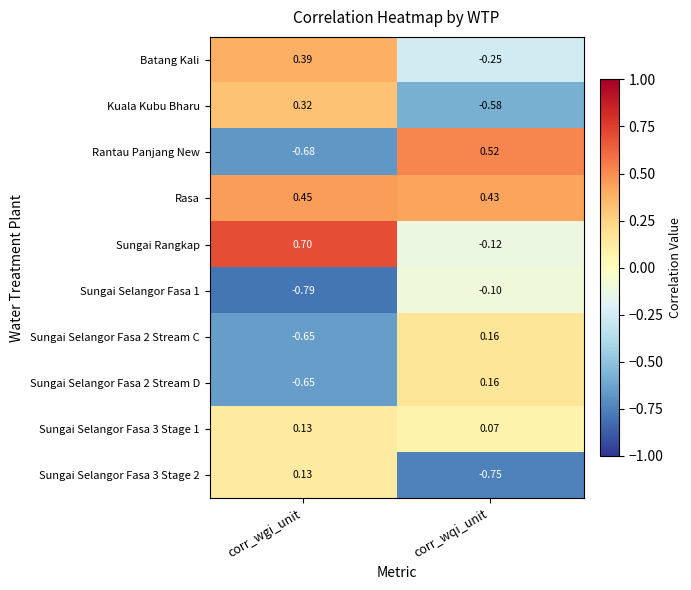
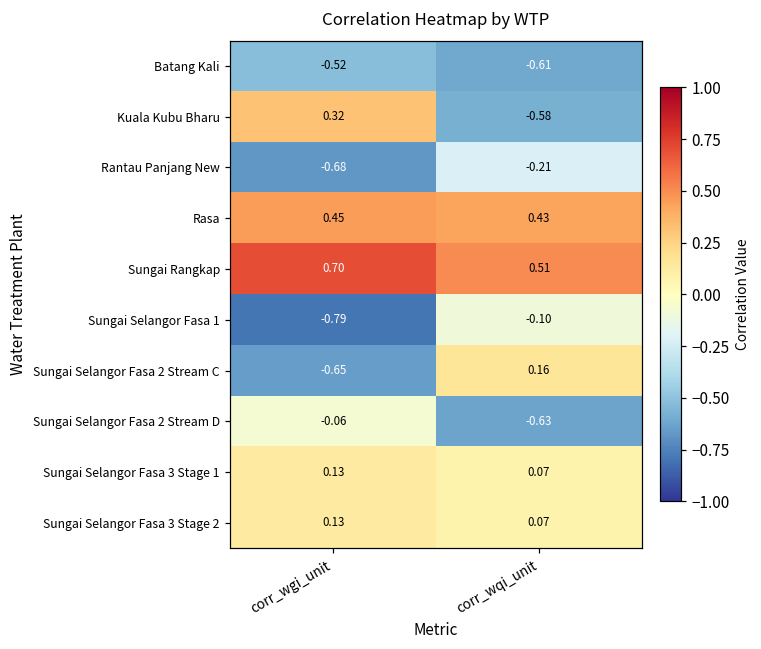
Batang Kali, corr_wgi_unit: 0.39 -> -0.52
Batang Kali, corr_wqi_unit: -0.25 -> -0.61
Rantau Panjang New, corr_wqi_unit: 0.52 -> -0.21
Sungai Rangkap, corr_wqi_unit: -0.12 -> 0.51
Sungai Selangor Fasa 2 Stream D, corr_wgi_unit: -0.65 -> -0.06
Sungai Selangor Fasa 2 Stream D, corr_wqi_unit: 0.16 -> -0.63
Sungai Selangor Fasa 3 Stage 2, corr_wqi_unit: -0.75 -> 0.07
